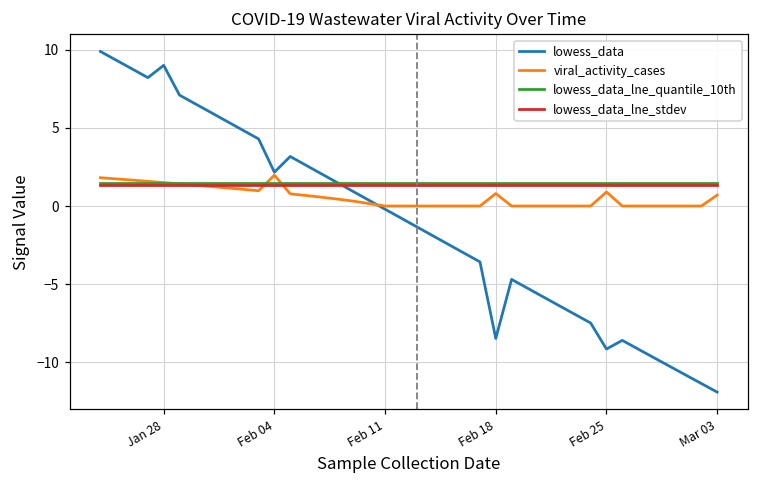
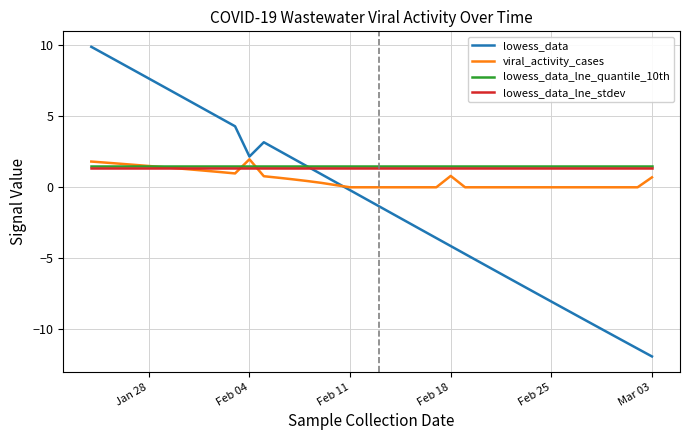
lowess_data, Jan 28: 9.0 -> 7.7
lowess_data, Feb 18: -8.5 -> -4.1
lowess_data, Feb 25: -9.2 -> -8.0
viral_activity_cases, Feb 25: 0.9 -> 0.0
